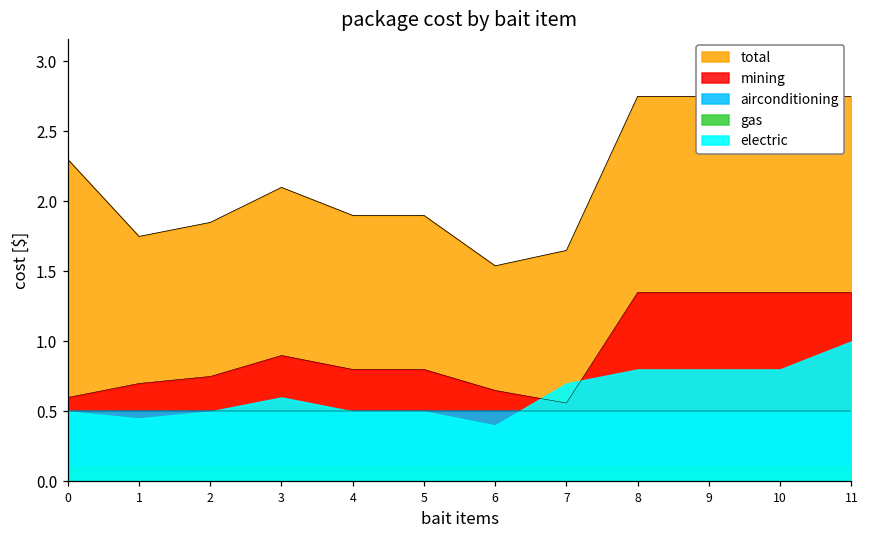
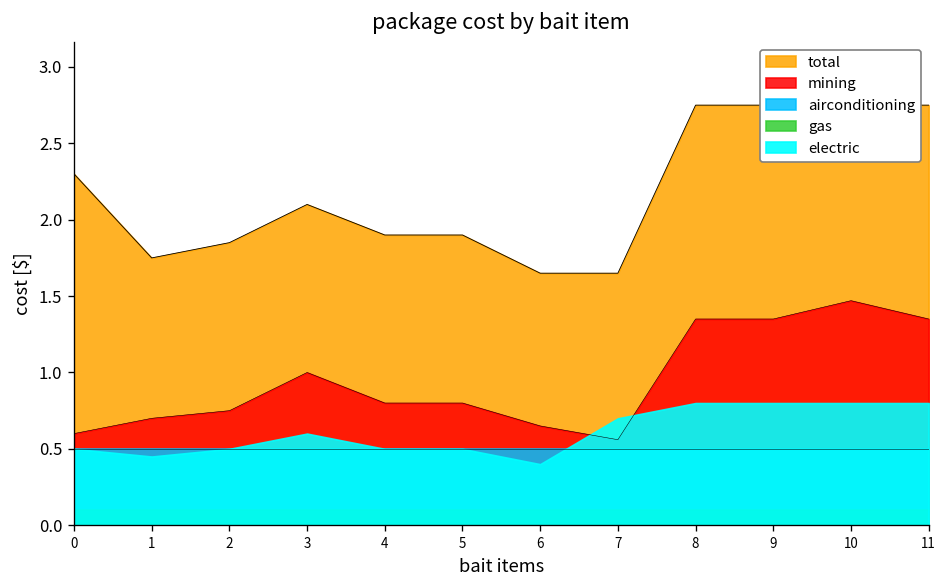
mining, 3: 0.9 -> 1.0
total, 6: 1.54 -> 1.65
mining, 10: 1.35 -> 1.47
electric, 11: 1.0 -> 0.8
